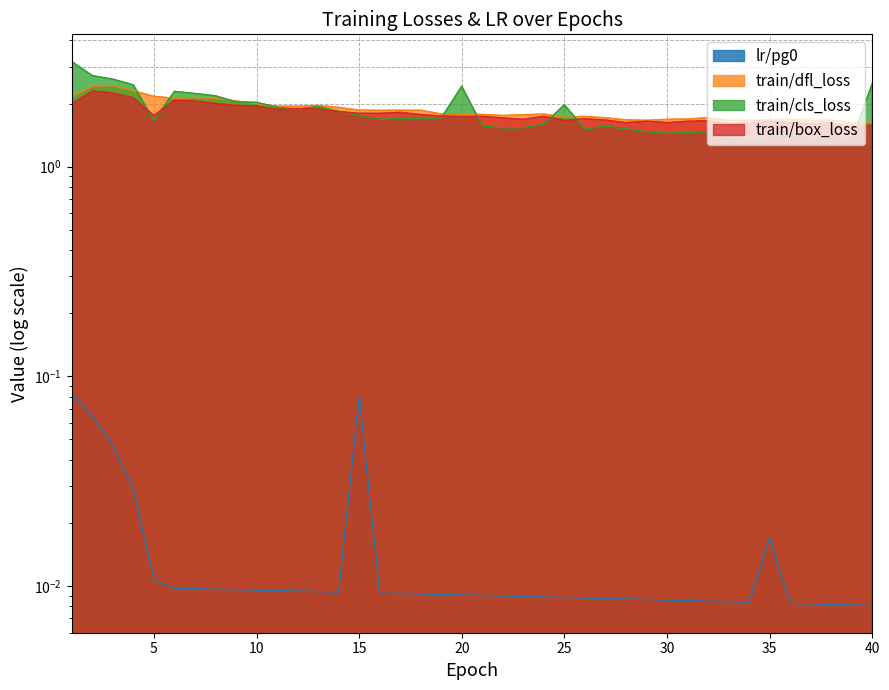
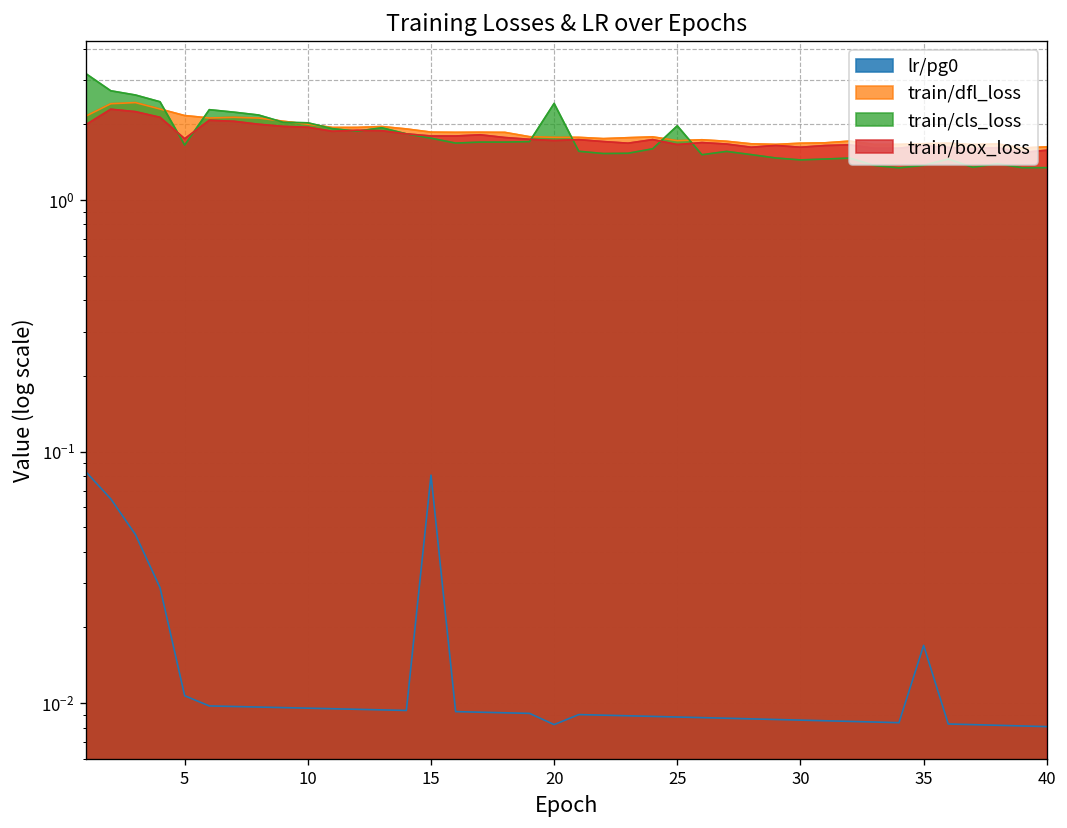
lr/pg0, 20: 0.0091 -> 0.0082
train/cls_loss, 40: 2.5 -> 1.3
